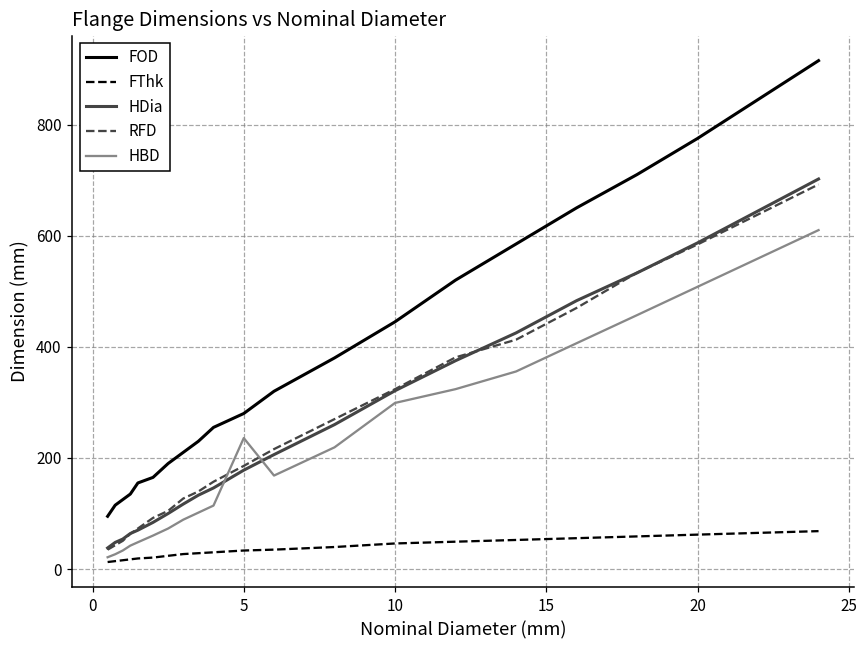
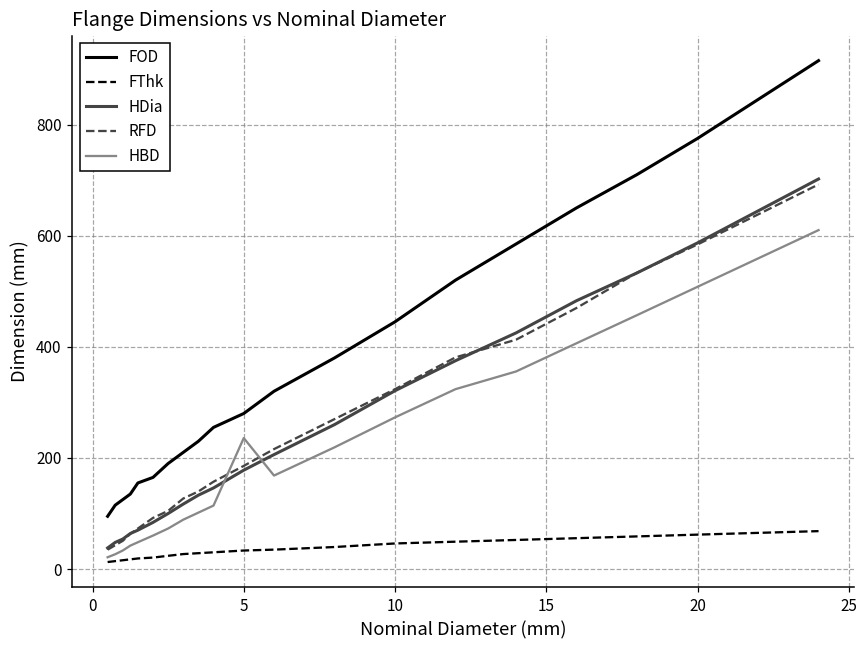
HBD, 10: 300 -> 270
